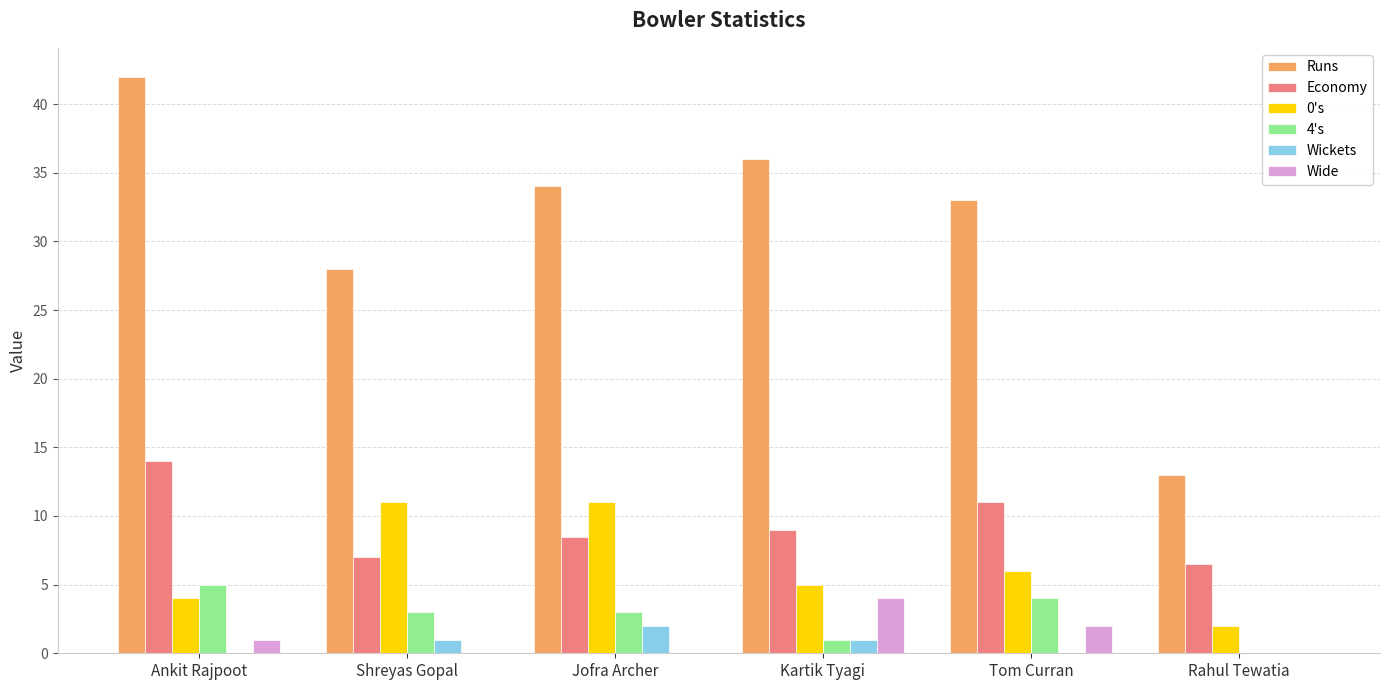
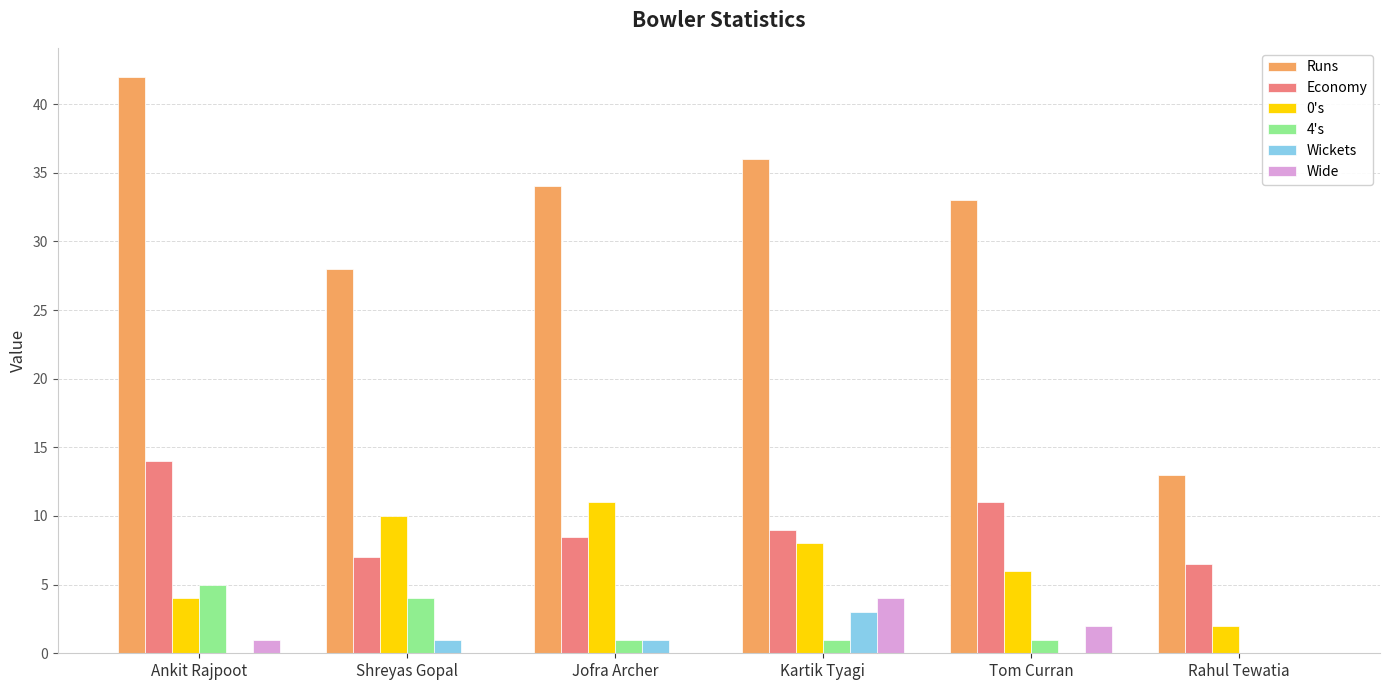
0's, Shreyas Gopal: 11 -> 10
4's, Shreyas Gopal: 3 -> 4
4's, Jofra Archer: 3 -> 1
Wickets, Jofra Archer: 2 -> 1
0's, Kartik Tyagi: 5 -> 8
Wickets, Kartik Tyagi: 1 -> 3
4's, Tom Curran: 4 -> 1
